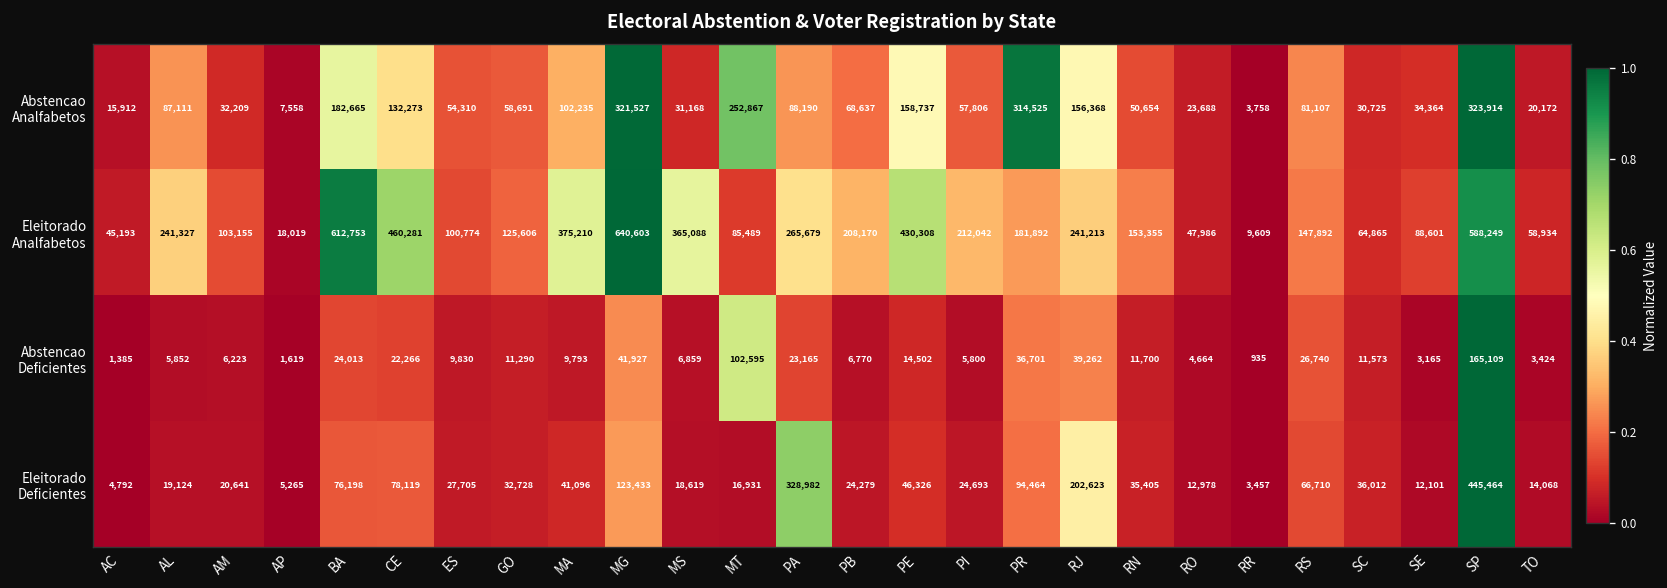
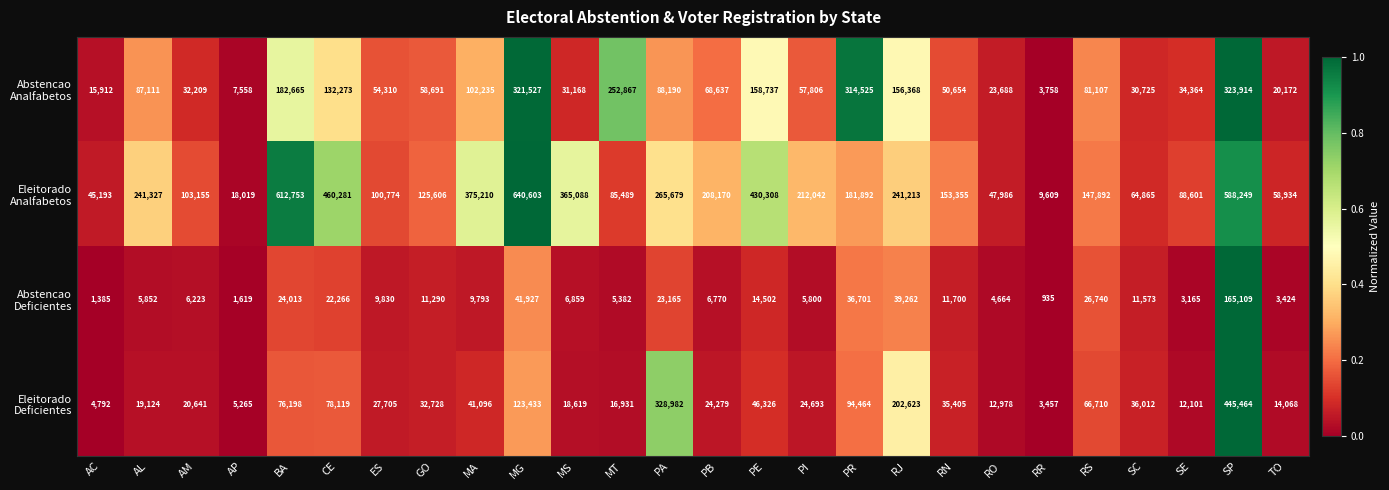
Abstencao Deficientes, MT: 102,595 -> 5,382
